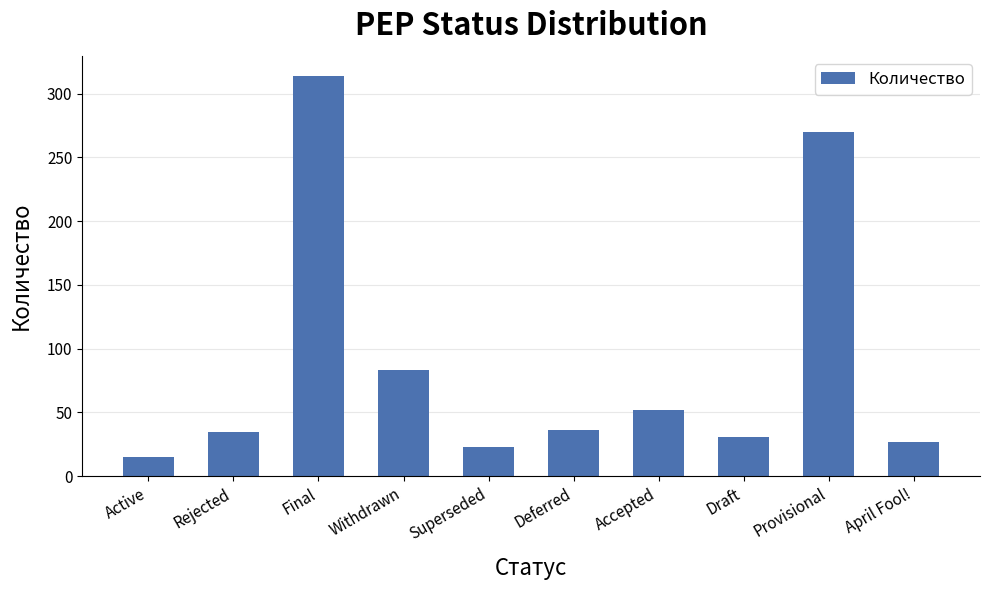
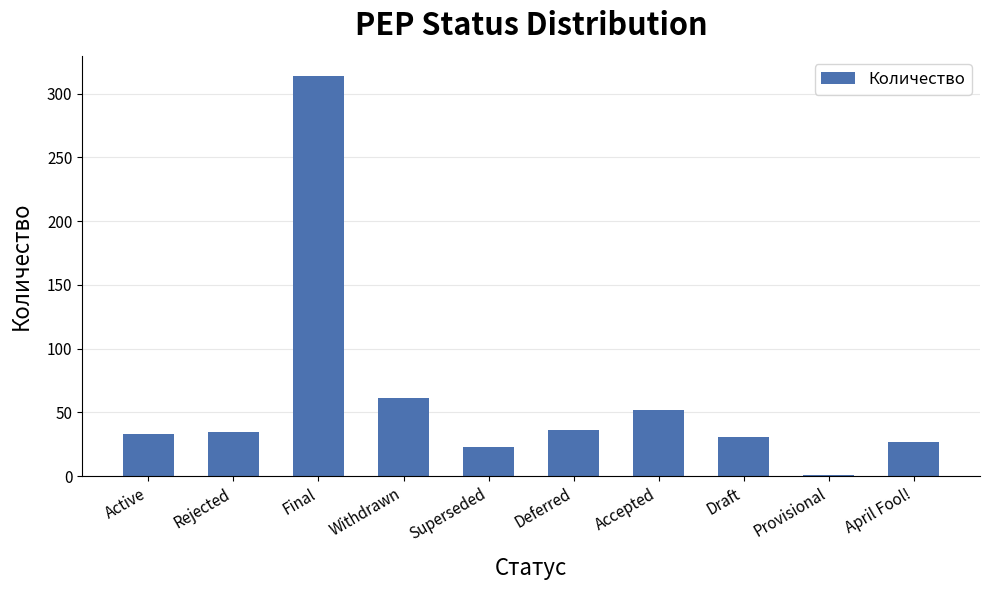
Active: 15 -> 33
Withdrawn: 83 -> 61
Provisional: 270 -> 1
